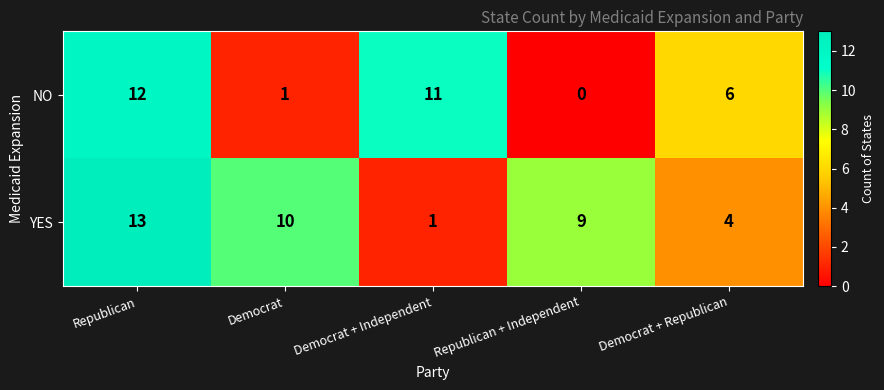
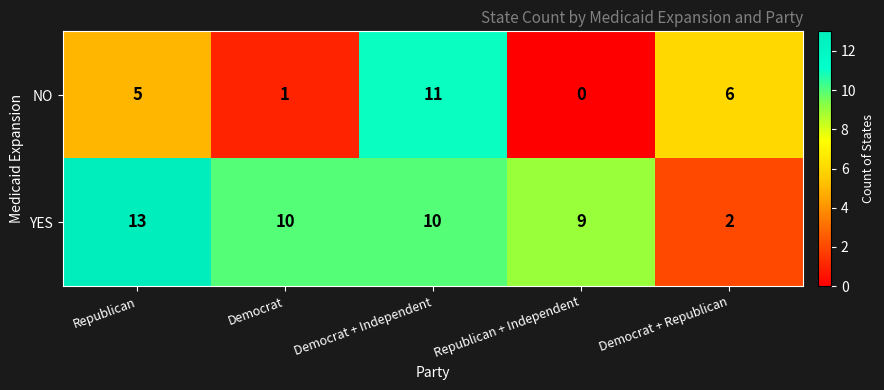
NO, Republican: 12 -> 5
YES, Democrat + Independent: 1 -> 10
YES, Democrat + Republican: 4 -> 2
